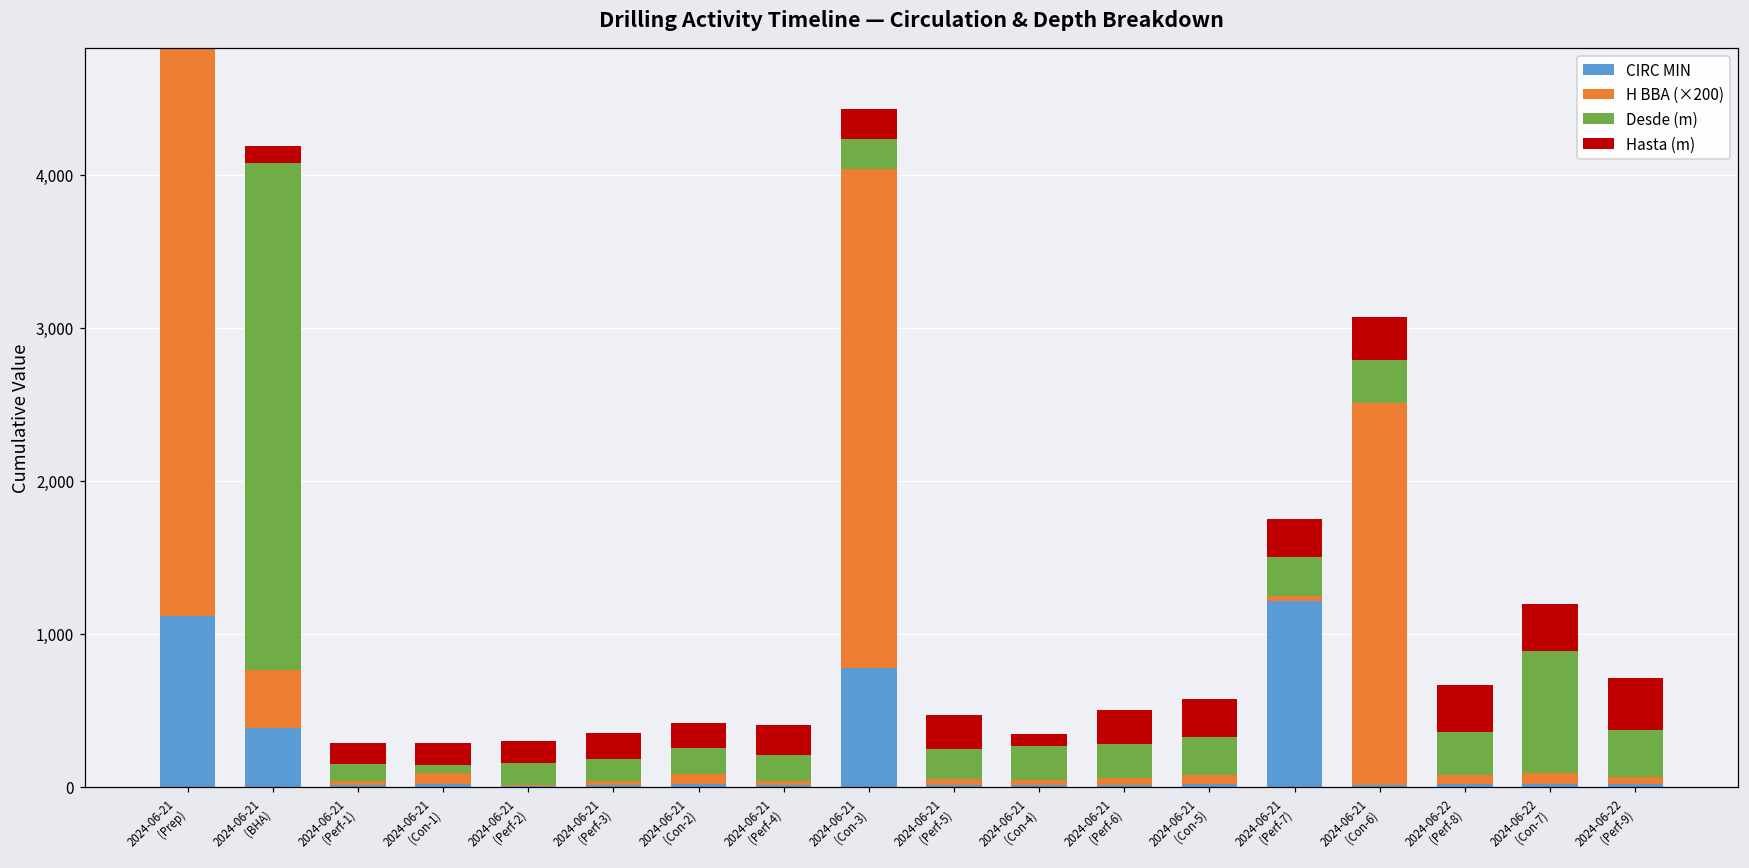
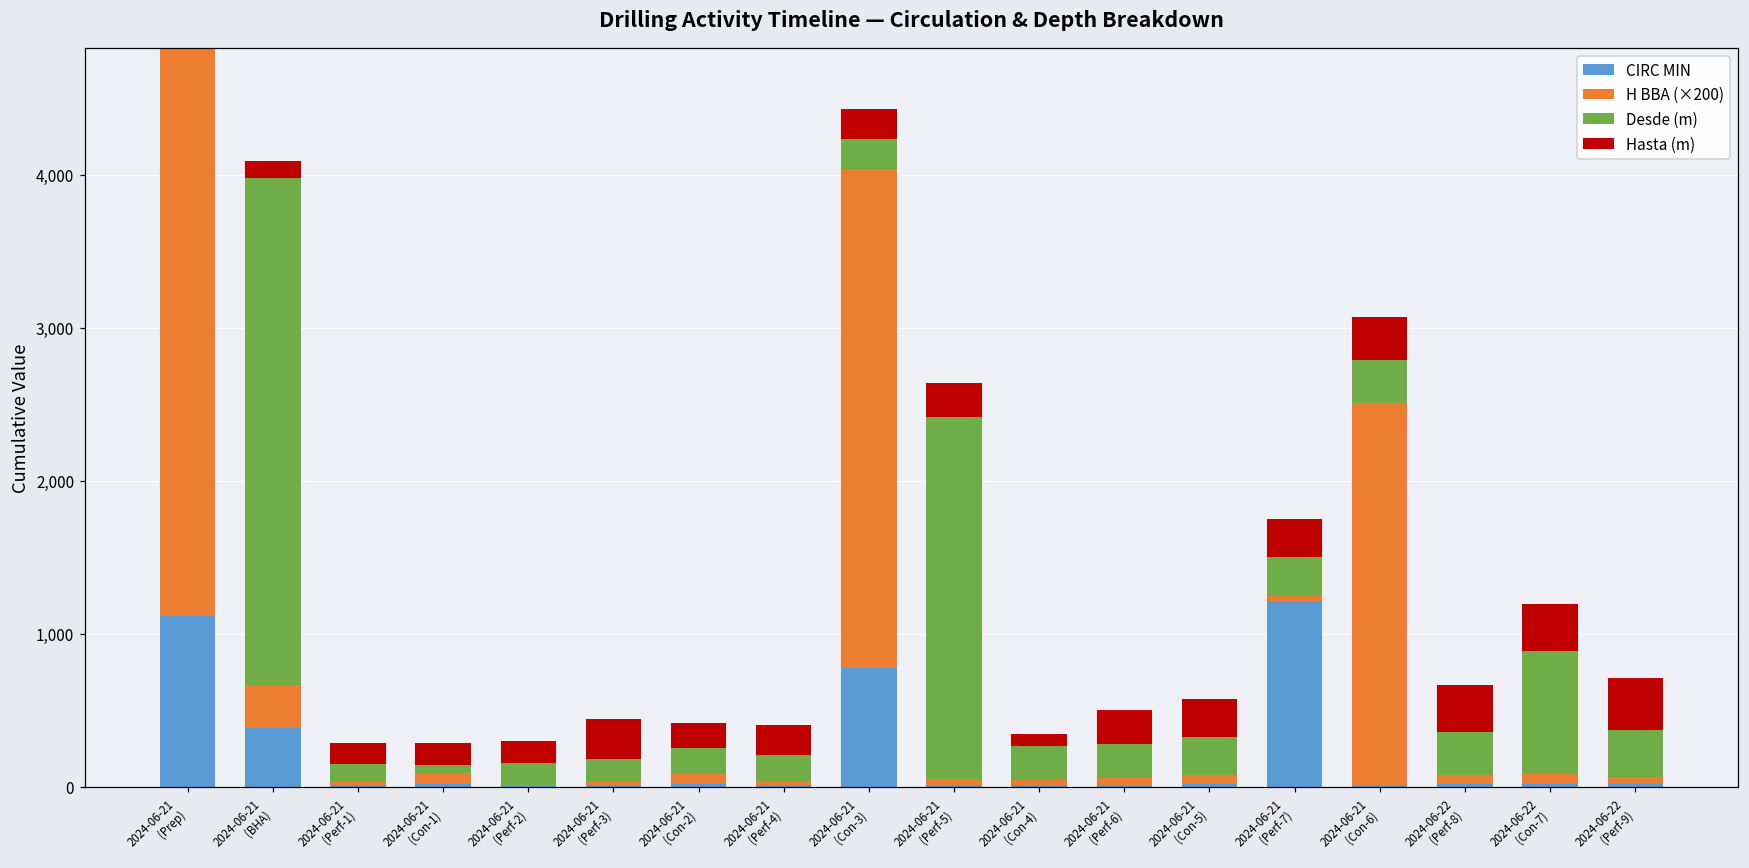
H BBA (×200), 2024-06-21 (BHA): 380 -> 280
Hasta (m), 2024-06-21 (Perf-3): 170 -> 260
Desde (m), 2024-06-21 (Perf-5): 200 -> 2,370
